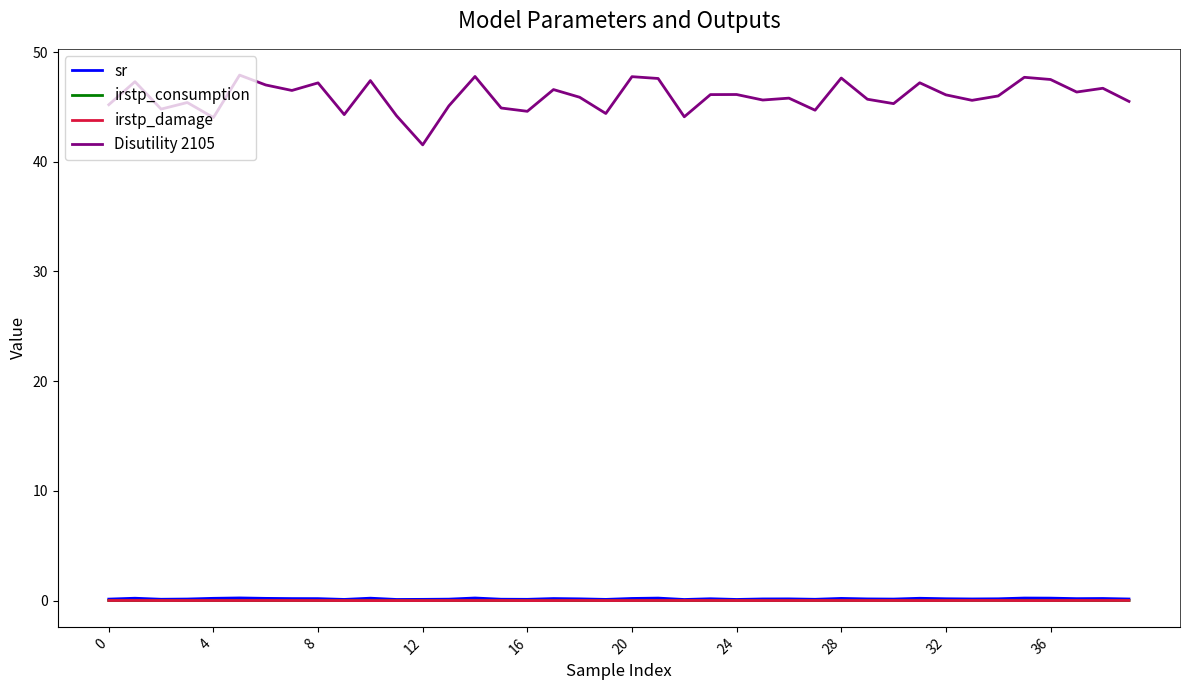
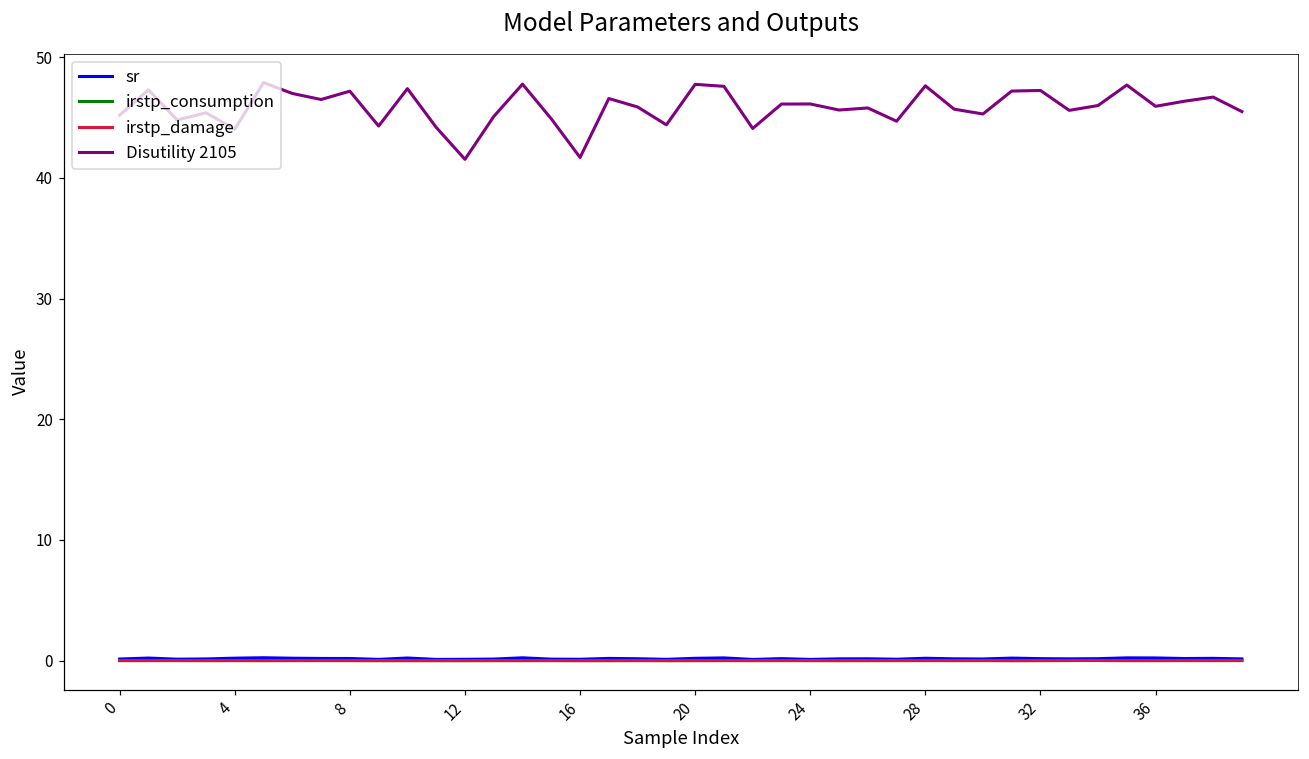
Disutility 2105, 16: 44.6 -> 41.7
Disutility 2105, 32: 46.1 -> 47.2
Disutility 2105, 36: 47.5 -> 45.9
